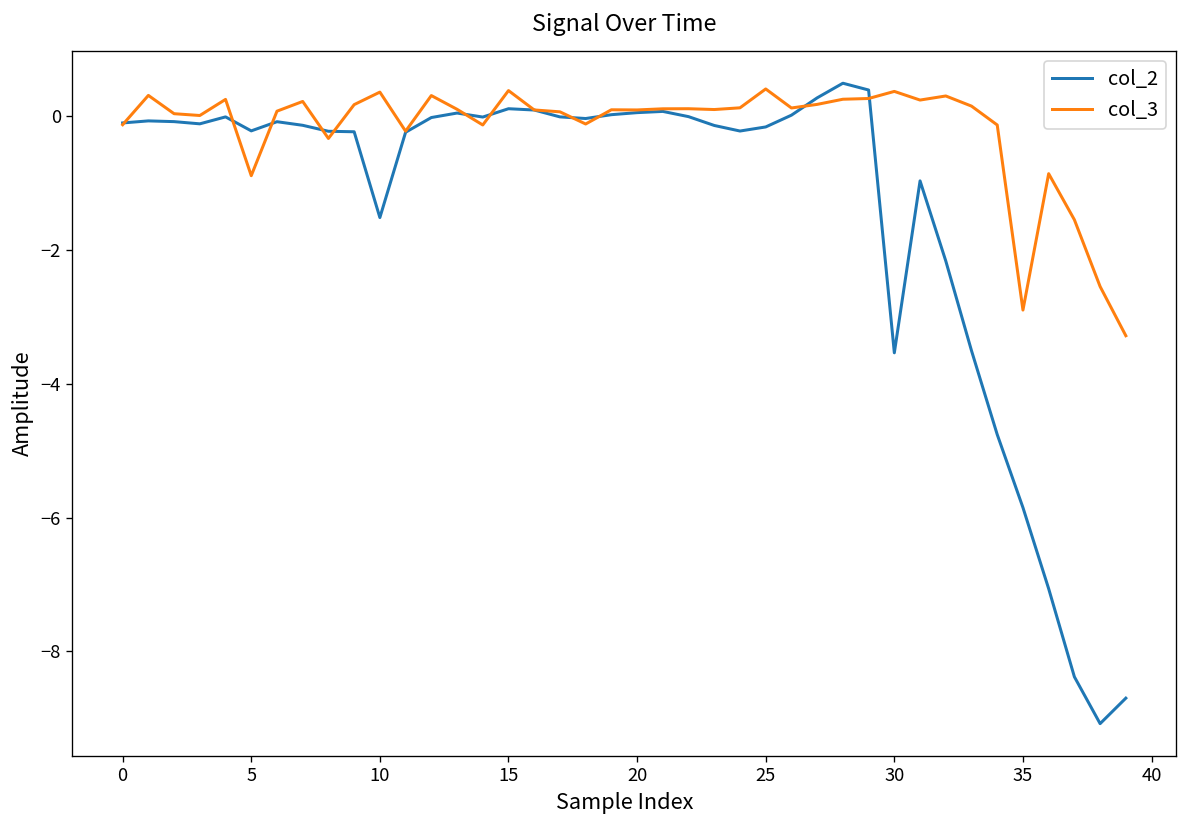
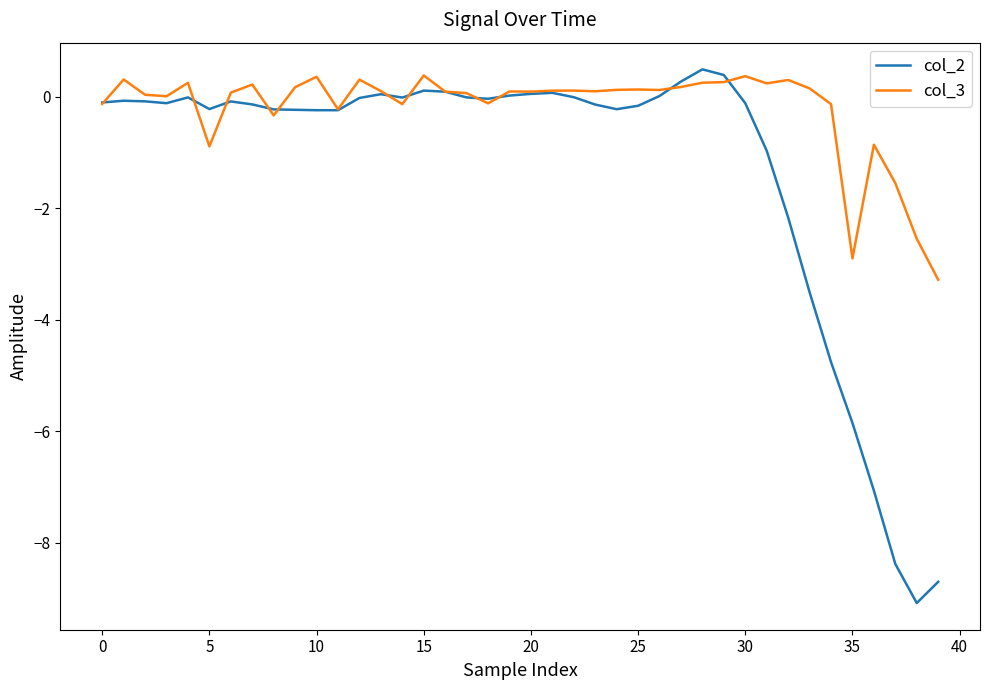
col_2, 10: -1.5 -> -0.2
col_3, 25: 0.4 -> 0.1
col_2, 30: -3.5 -> -0.1
